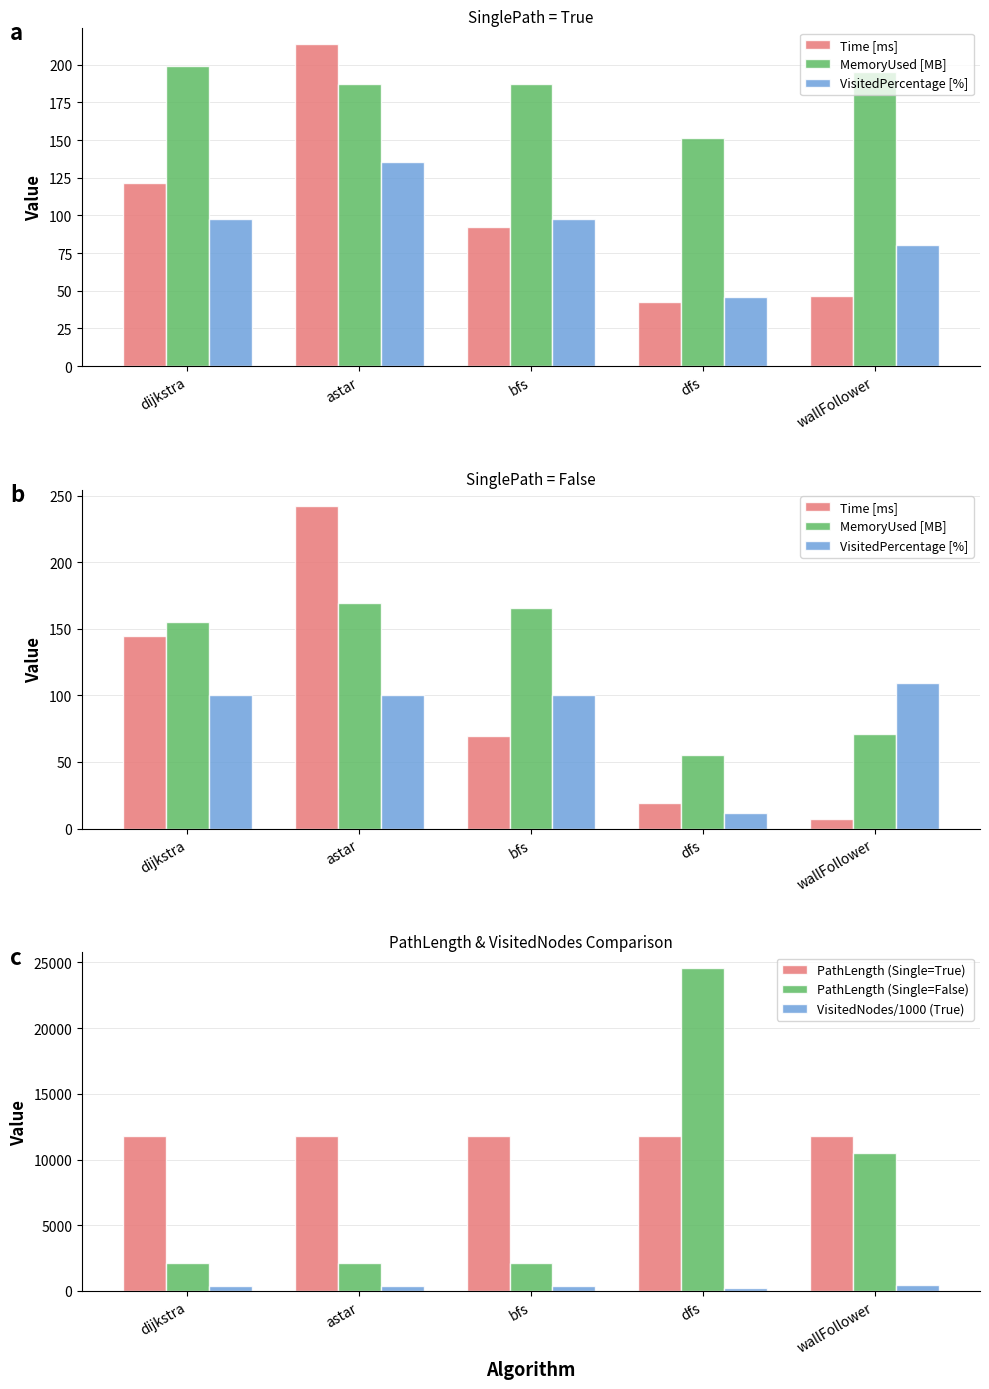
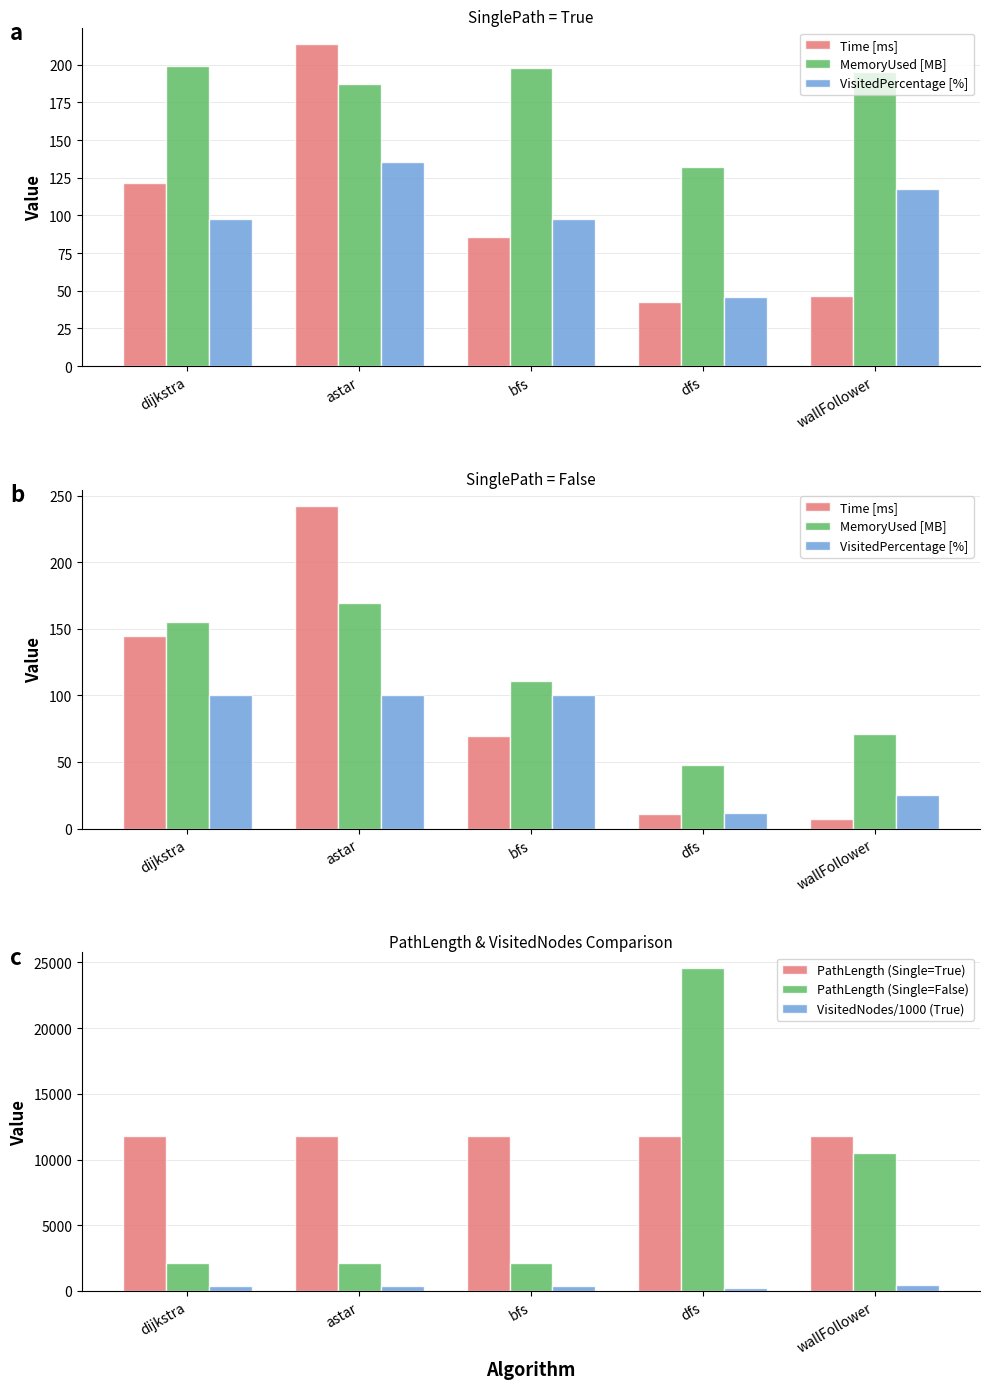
SinglePath = True, Time [ms], bfs: 92 -> 86
SinglePath = True, MemoryUsed [MB], bfs: 187 -> 197
SinglePath = True, MemoryUsed [MB], dfs: 151 -> 132
SinglePath = True, VisitedPercentage [%], wallFollower: 80 -> 117
SinglePath = False, MemoryUsed [MB], bfs: 165 -> 111
SinglePath = False, Time [ms], dfs: 19 -> 11
SinglePath = False, MemoryUsed [MB], dfs: 55 -> 48
SinglePath = False, VisitedPercentage [%], wallFollower: 109 -> 25
